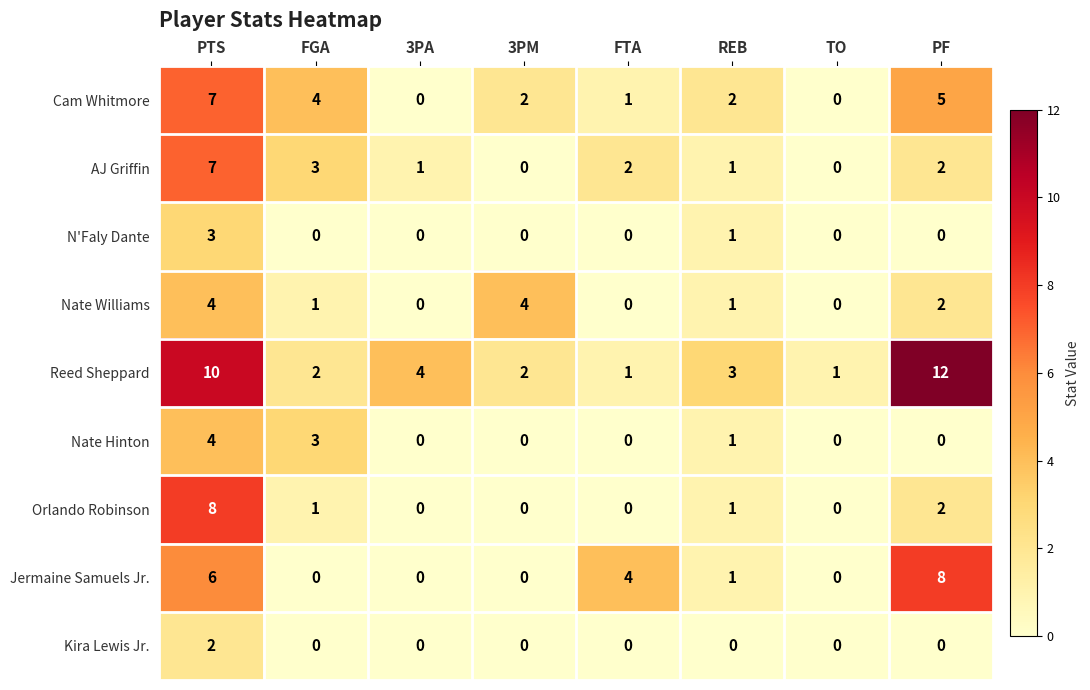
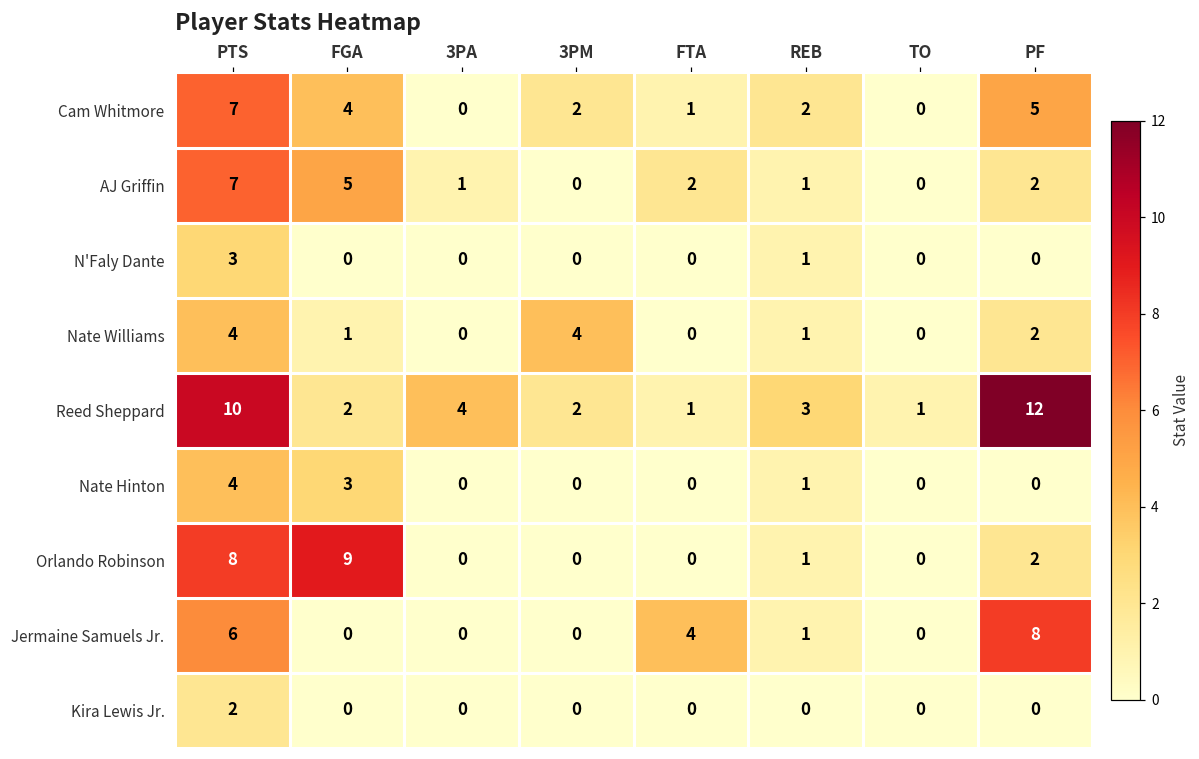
AJ Griffin, FGA: 3 -> 5
Orlando Robinson, FGA: 1 -> 9
